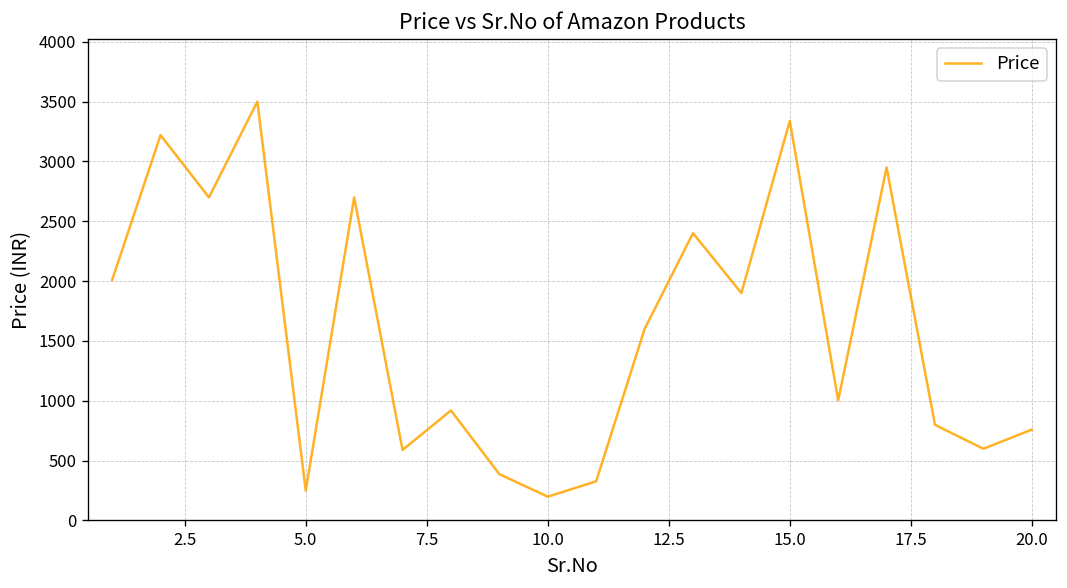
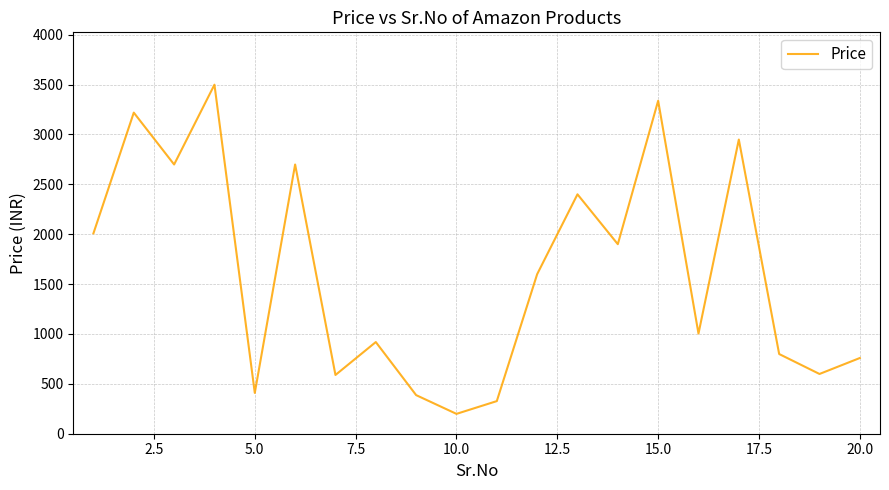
5.0: 200 -> 400
